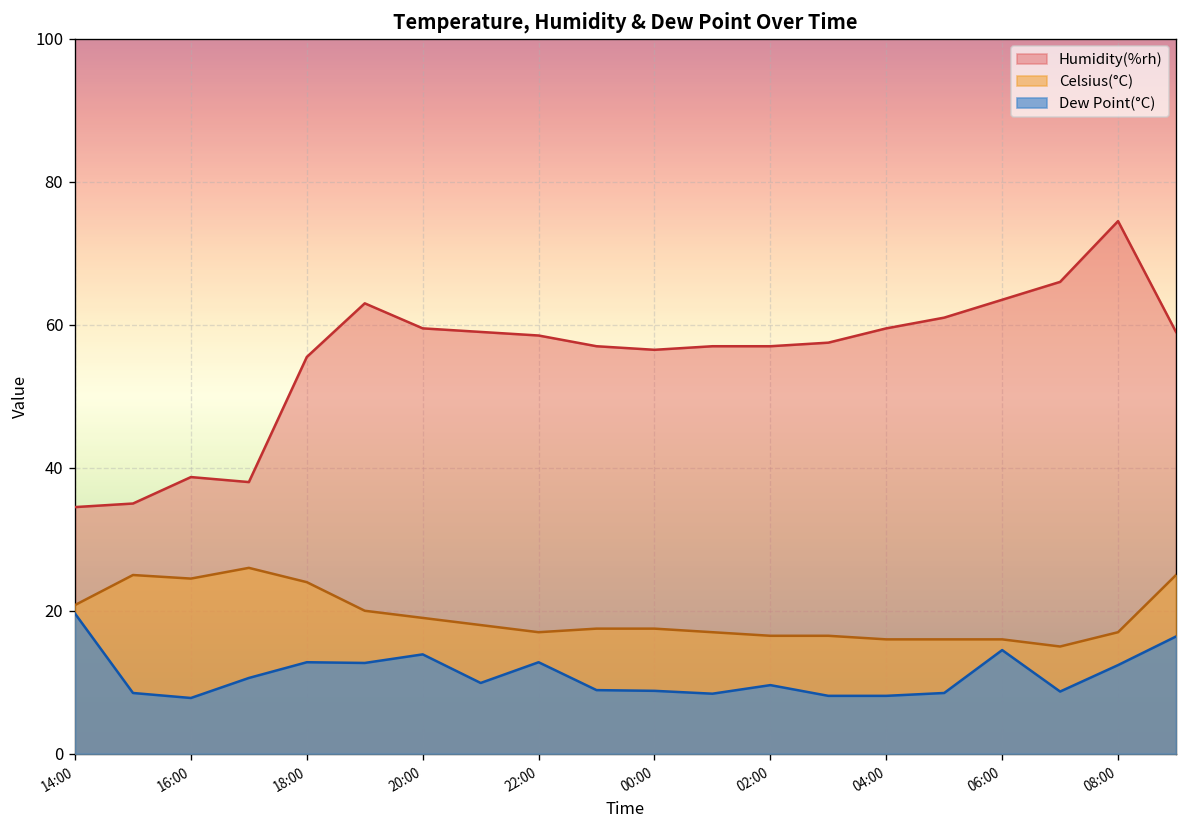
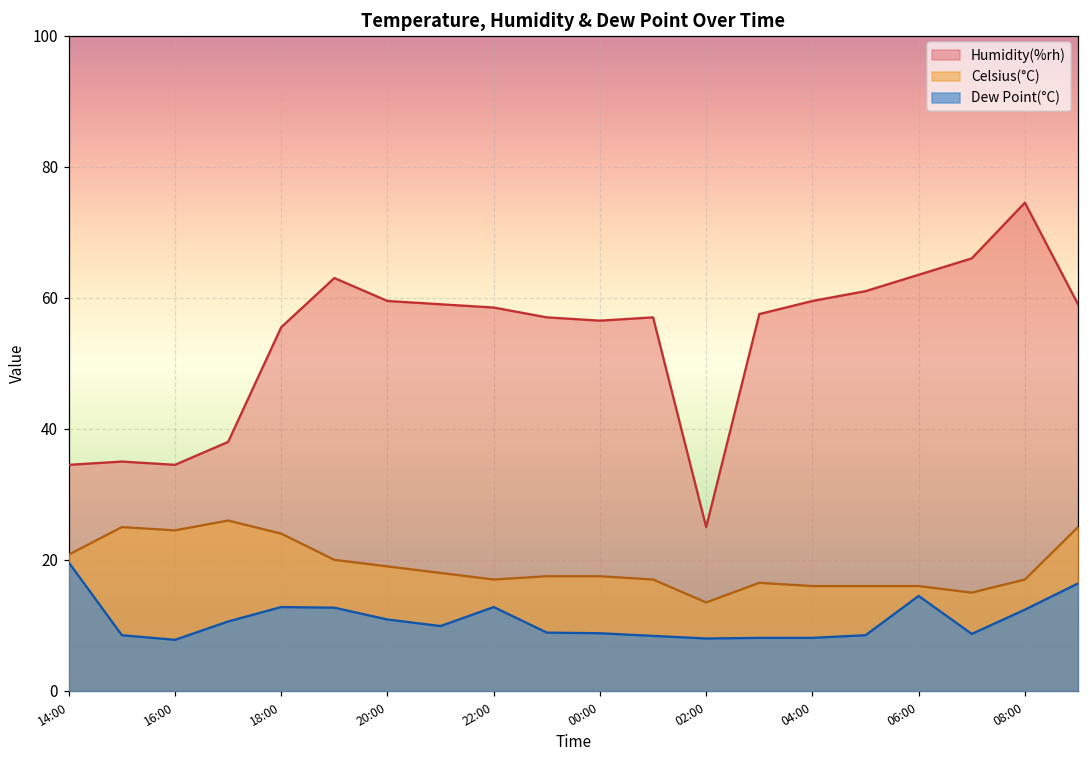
Humidity(%rh), 16:00: 39 -> 35
Dew Point(°C), 20:00: 14 -> 11
Humidity(%rh), 02:00: 57 -> 25
Celsius(°C), 02:00: 17 -> 14
Dew Point(°C), 02:00: 10 -> 8
